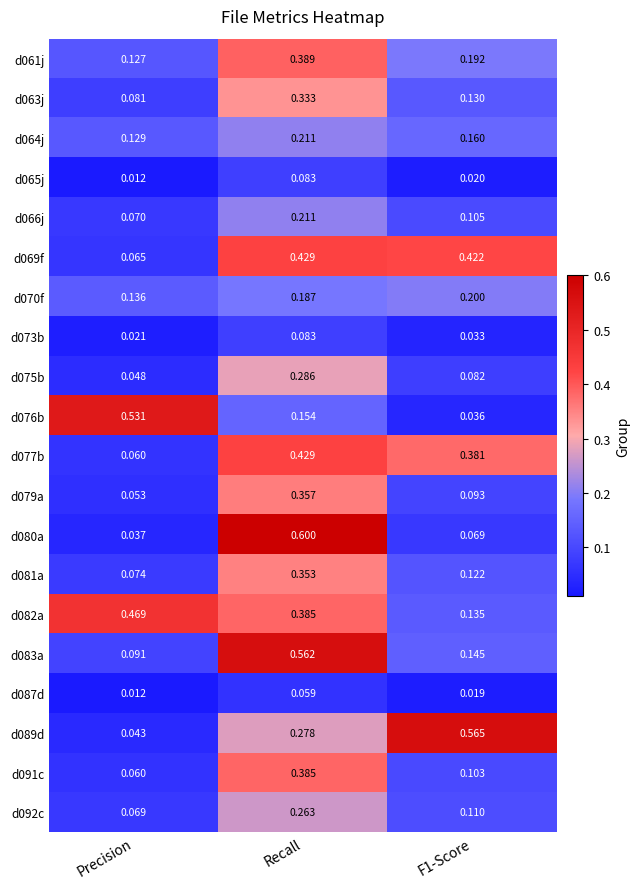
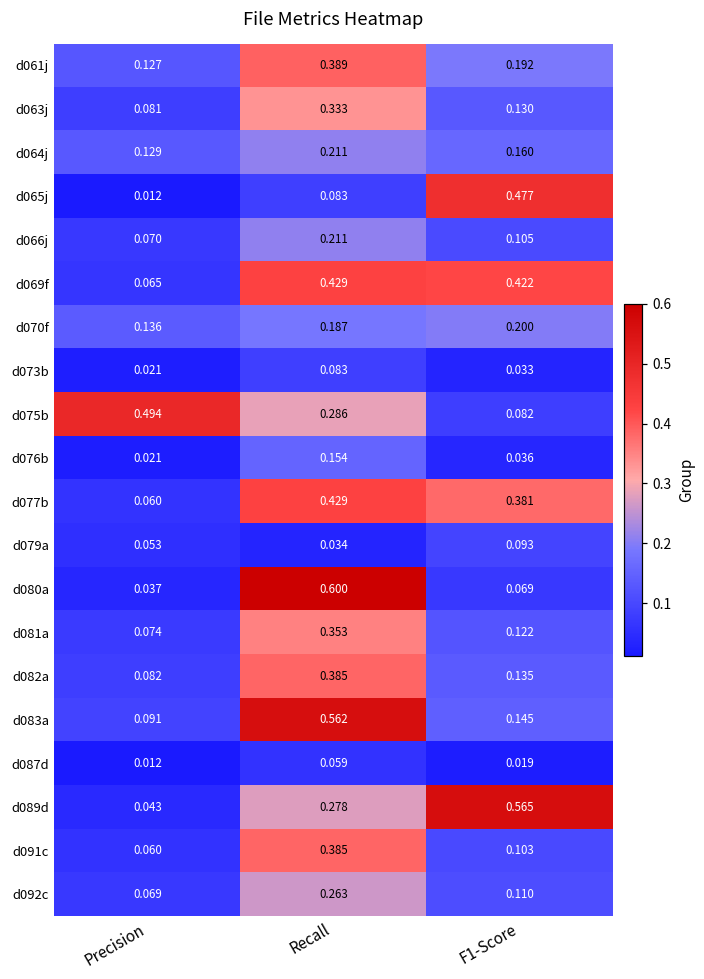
d065j, F1-Score: 0.020 -> 0.477
d075b, Precision: 0.048 -> 0.494
d076b, Precision: 0.531 -> 0.021
d079a, Recall: 0.357 -> 0.034
d082a, Precision: 0.469 -> 0.082
